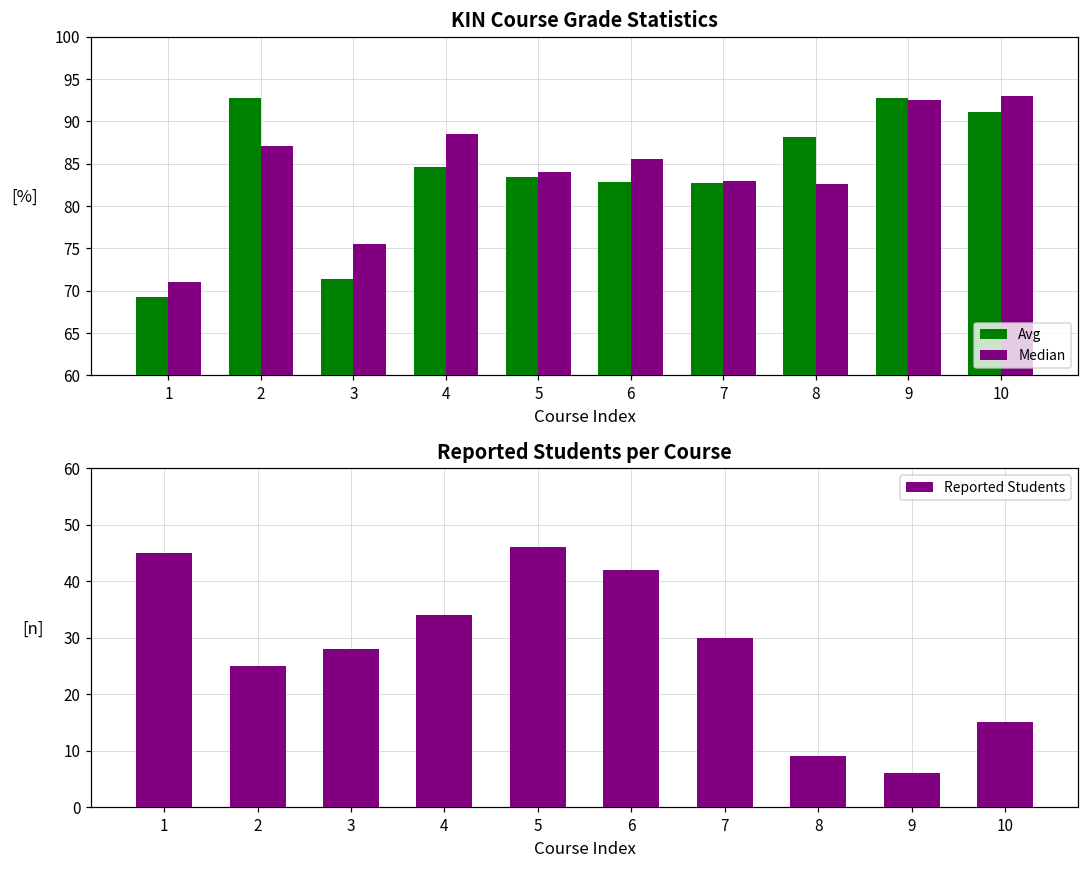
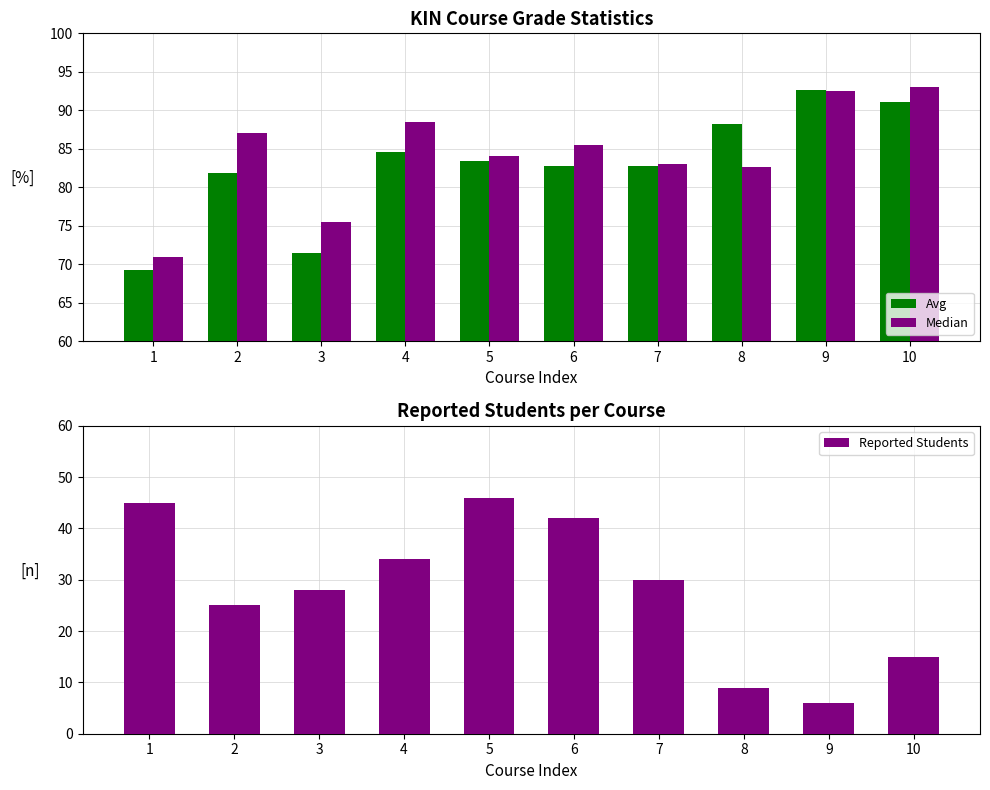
KIN Course Grade Statistics, Avg, 2: 93 -> 82
